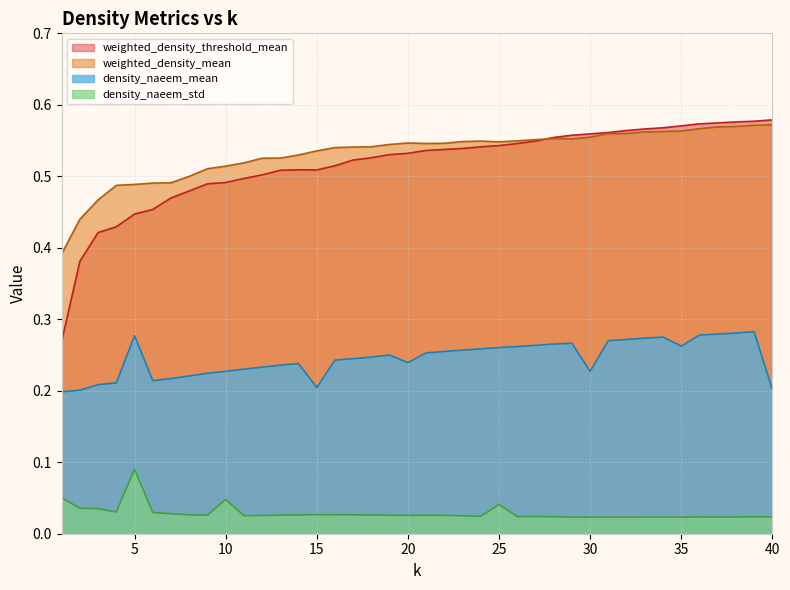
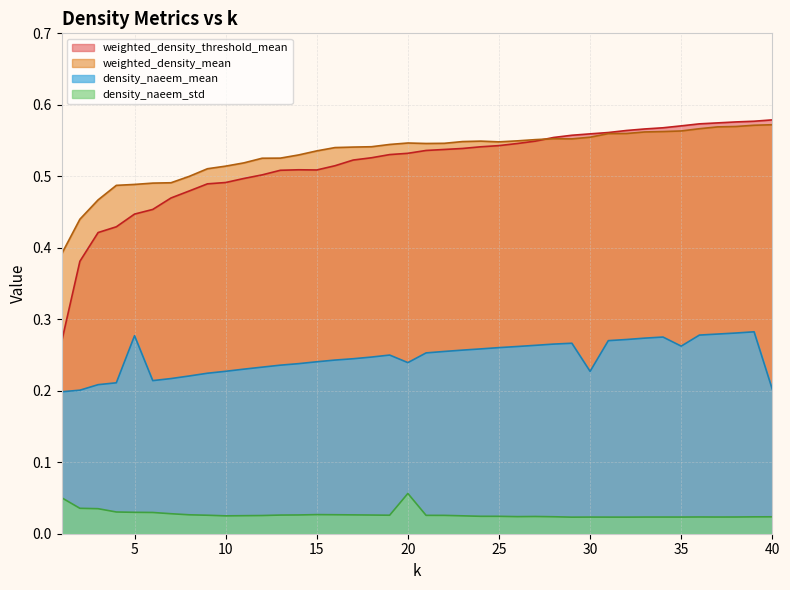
density_naeem_std, 5: 0.09 -> 0.03
density_naeem_std, 10: 0.05 -> 0.02
density_naeem_mean, 15: 0.20 -> 0.24
density_naeem_std, 20: 0.03 -> 0.06
density_naeem_std, 25: 0.04 -> 0.02
